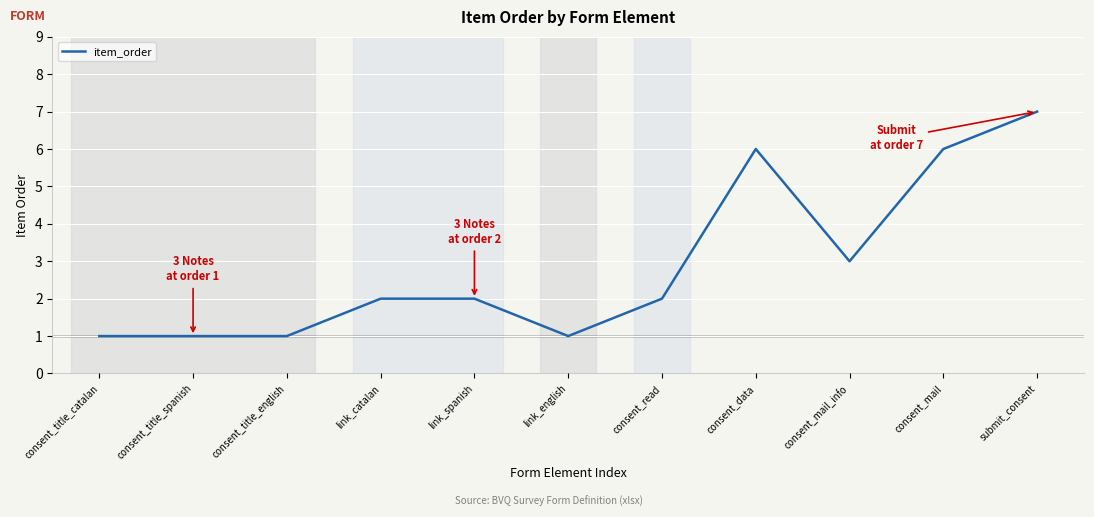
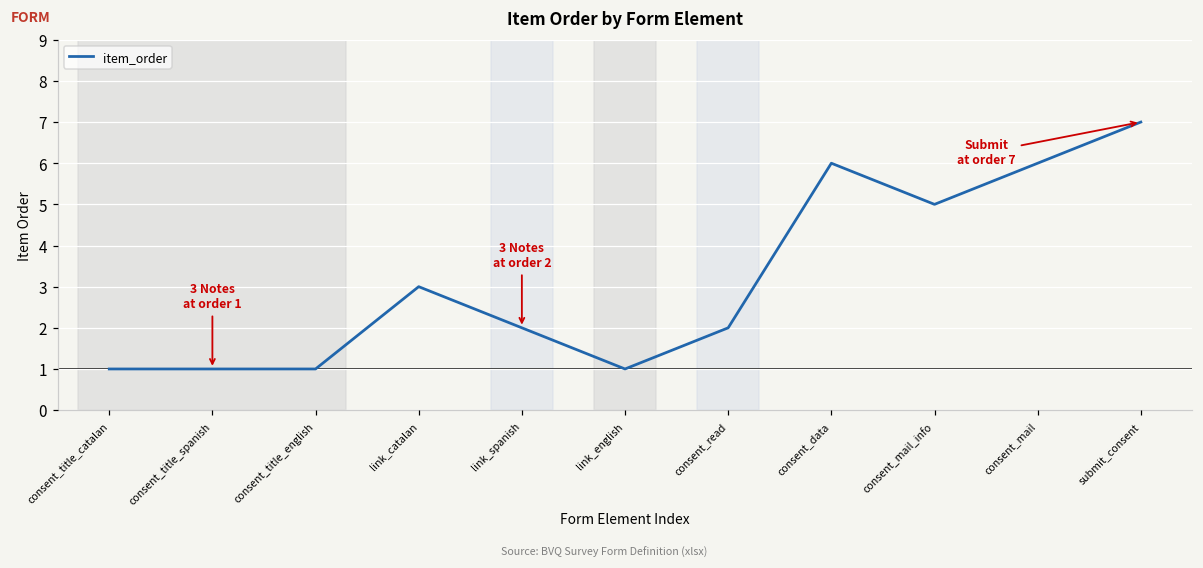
link_catalan: 2 -> 3
consent_mail_info: 3 -> 5
